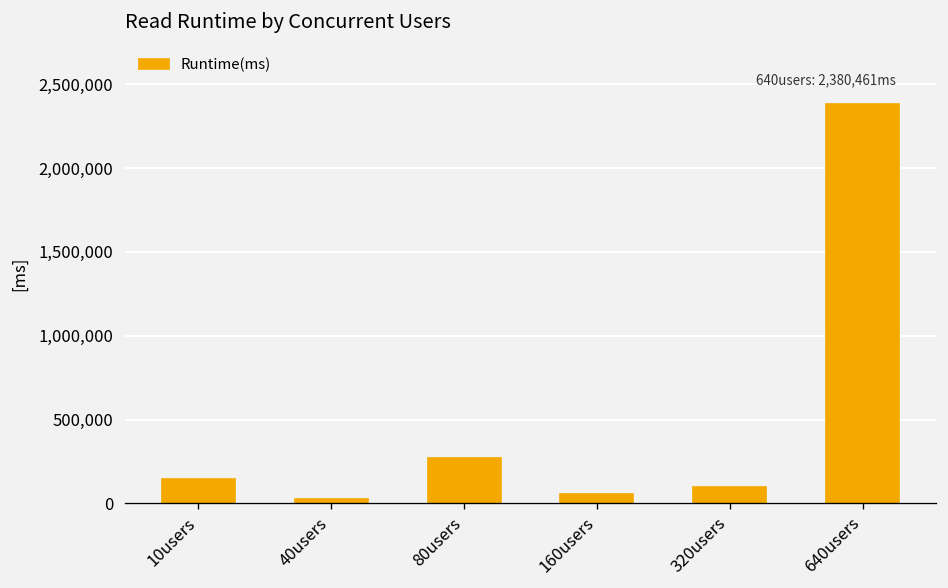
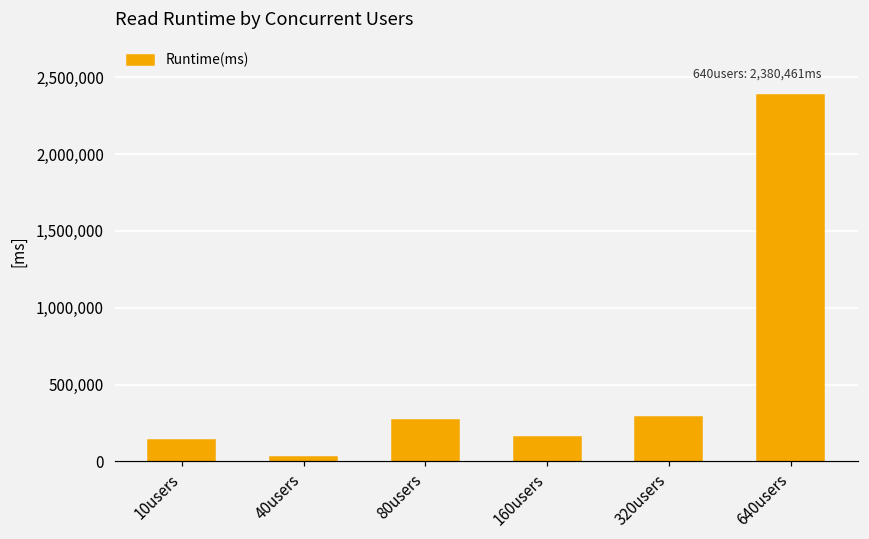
160users: 50,000 -> 160,000
320users: 100,000 -> 290,000
